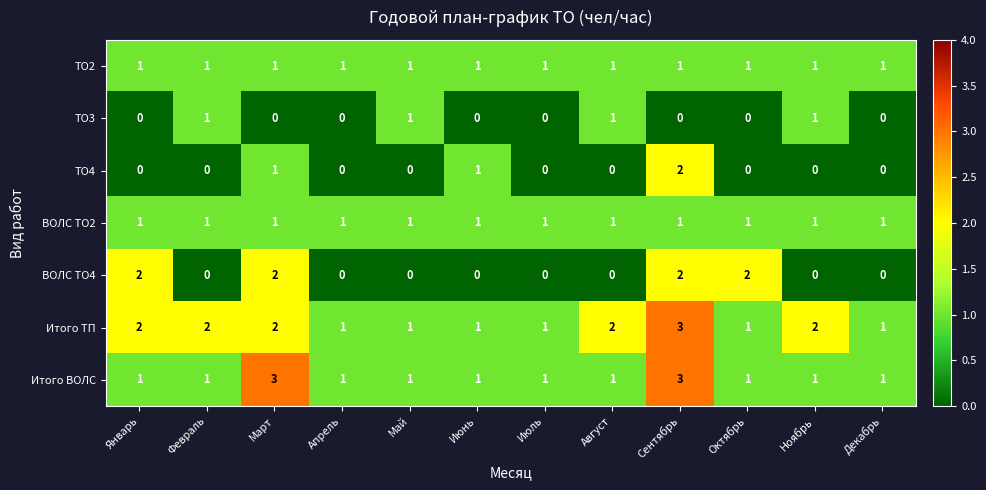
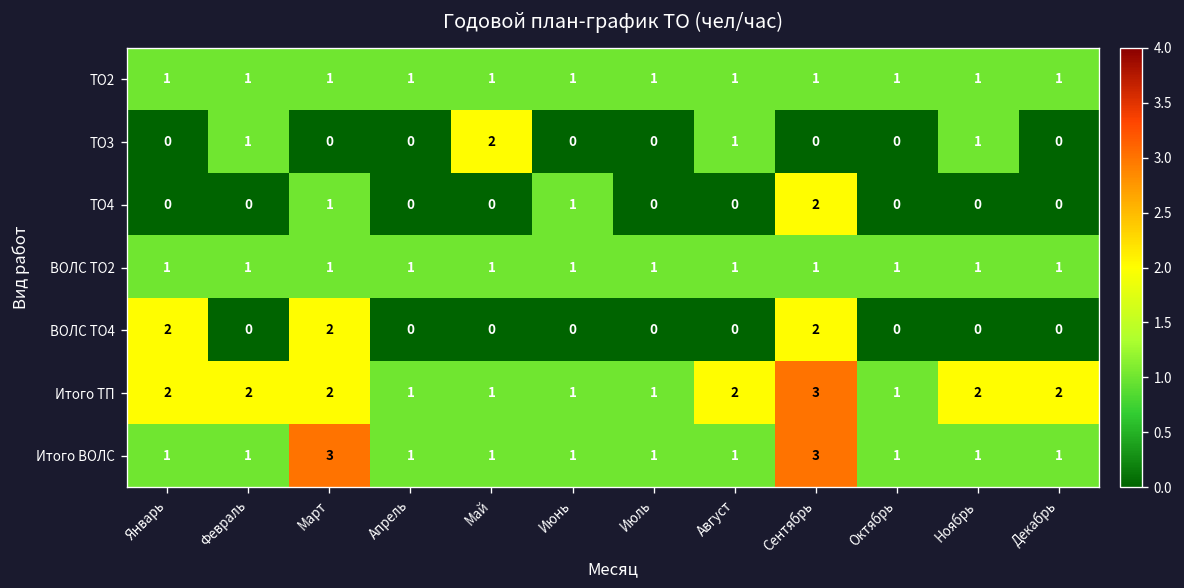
ТО3, Май: 1 -> 2
ВОЛС ТО4, Октябрь: 2 -> 0
Итого ТП, Декабрь: 1 -> 2
